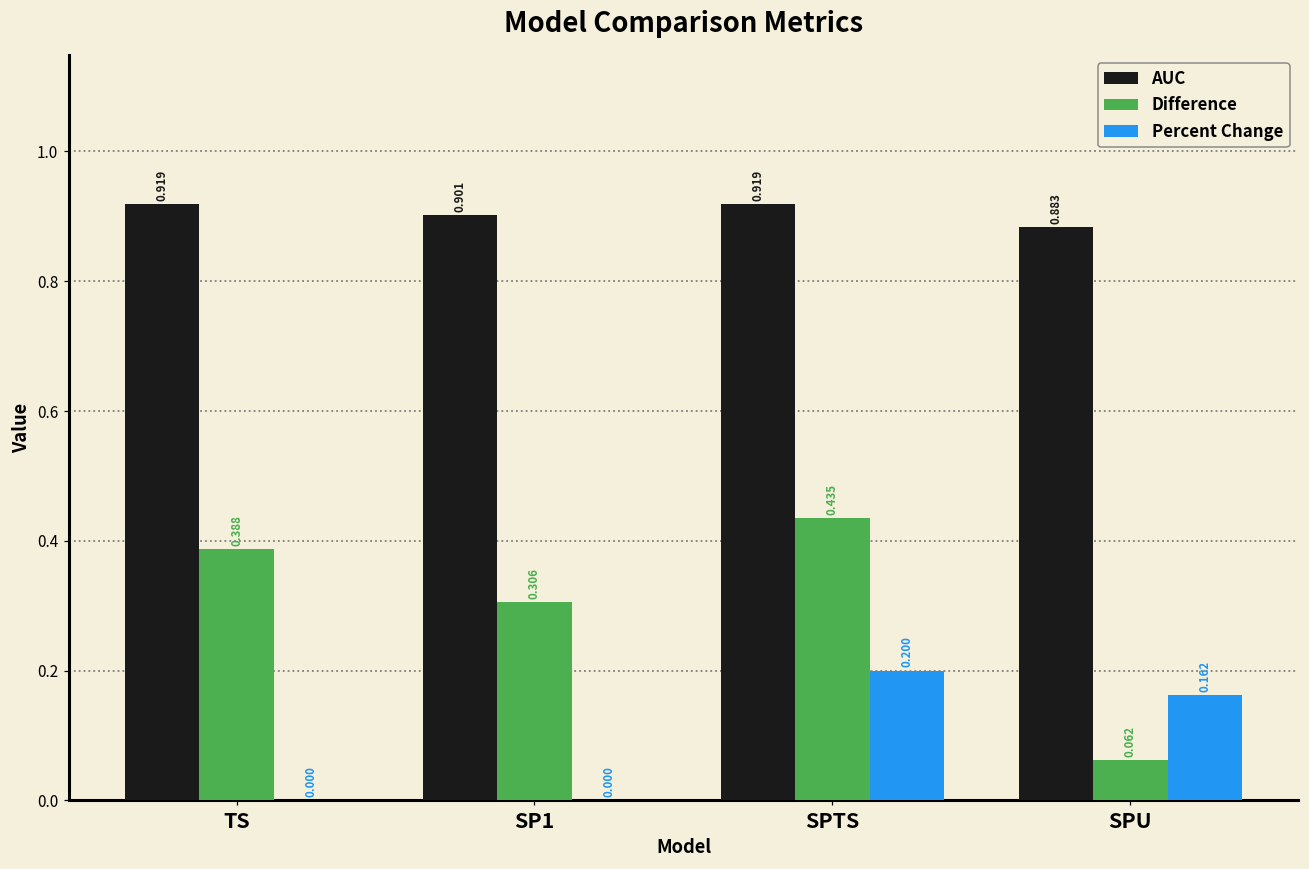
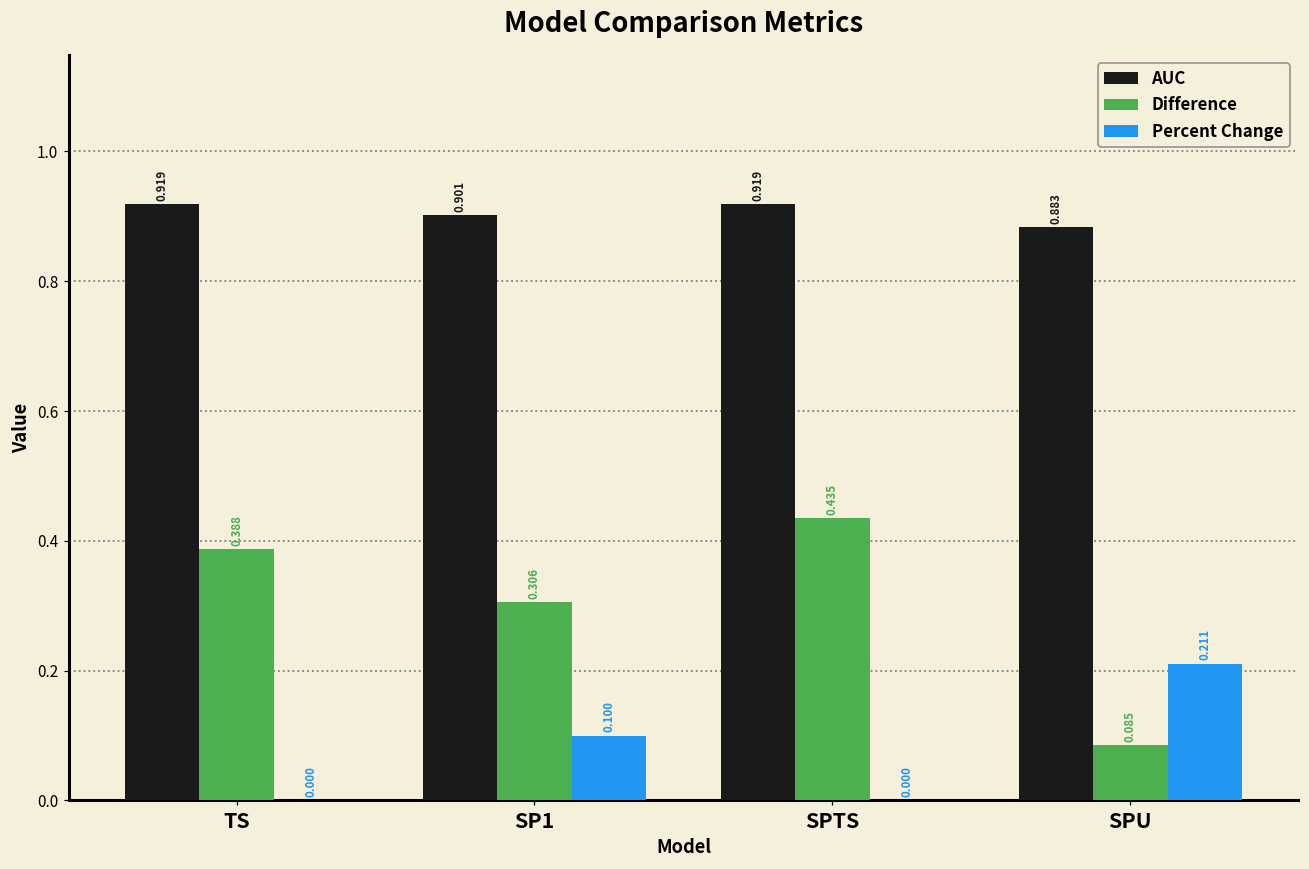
Percent Change, SP1: 0.000 -> 0.100
Percent Change, SPTS: 0.200 -> 0.000
Difference, SPU: 0.062 -> 0.085
Percent Change, SPU: 0.162 -> 0.211
